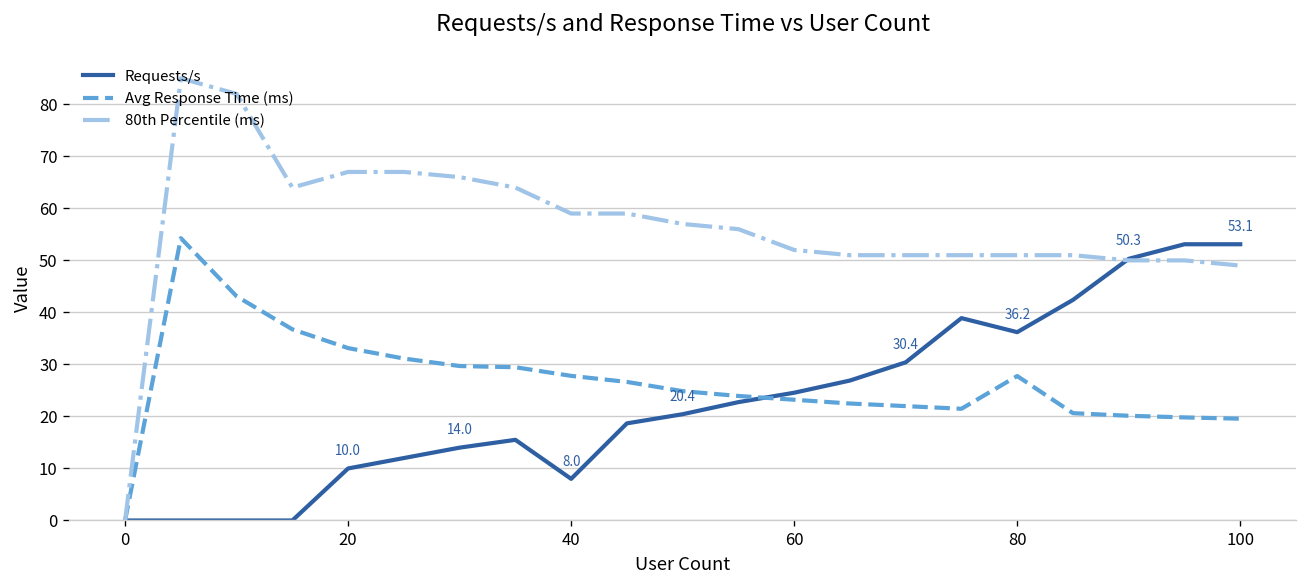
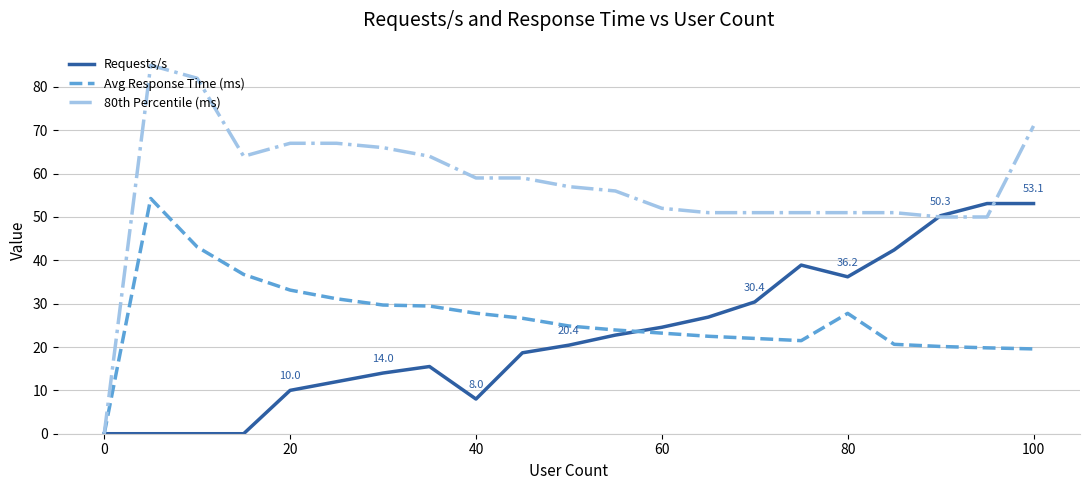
80th Percentile (ms), 100: 49 -> 71
